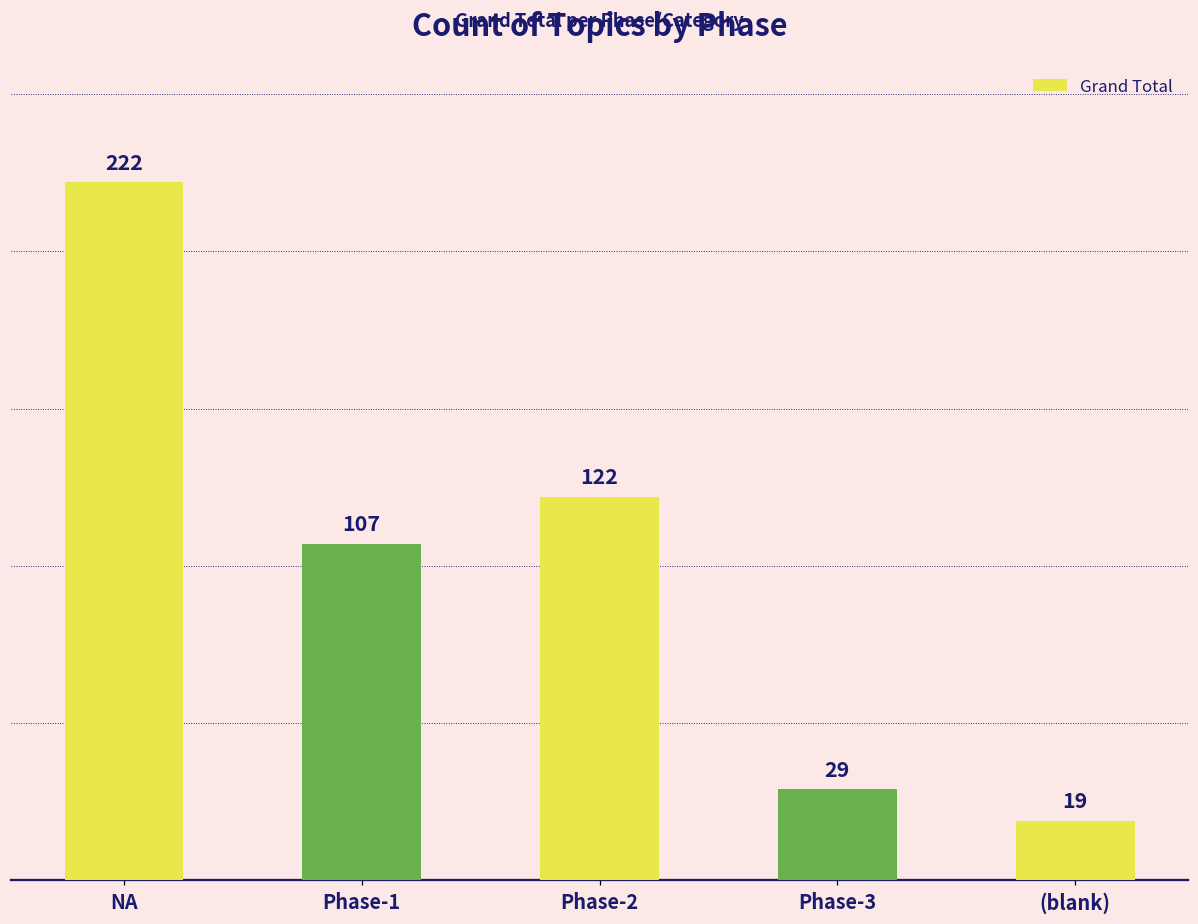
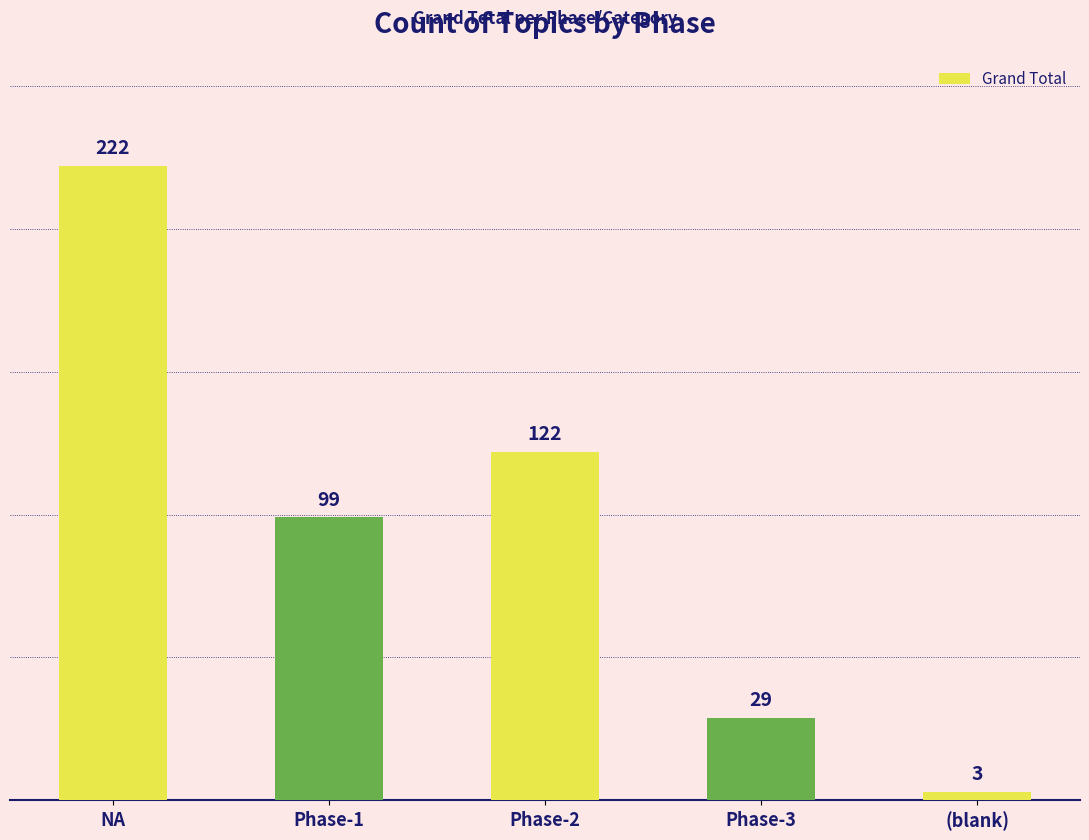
Phase-1: 107 -> 99
(blank): 19 -> 3
